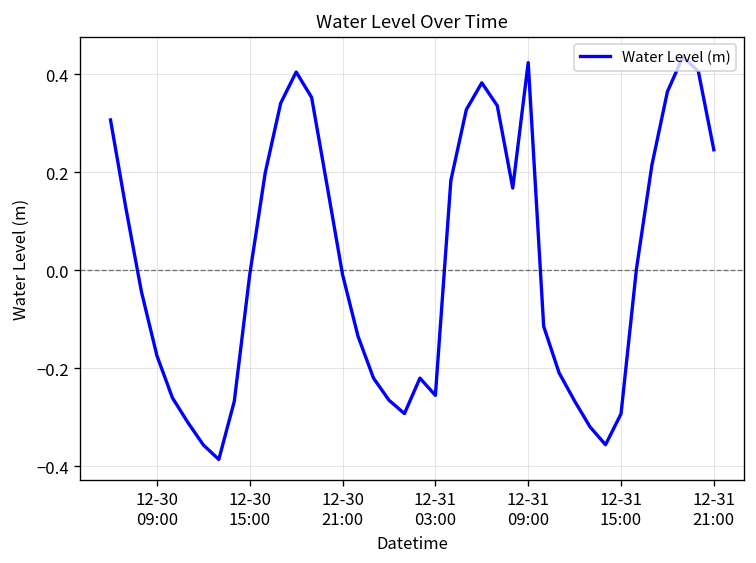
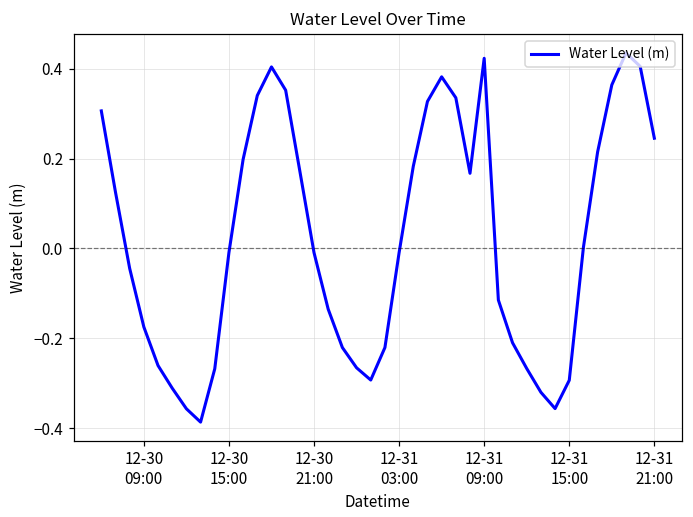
12-31 03:00: -0.26 -> -0.01
